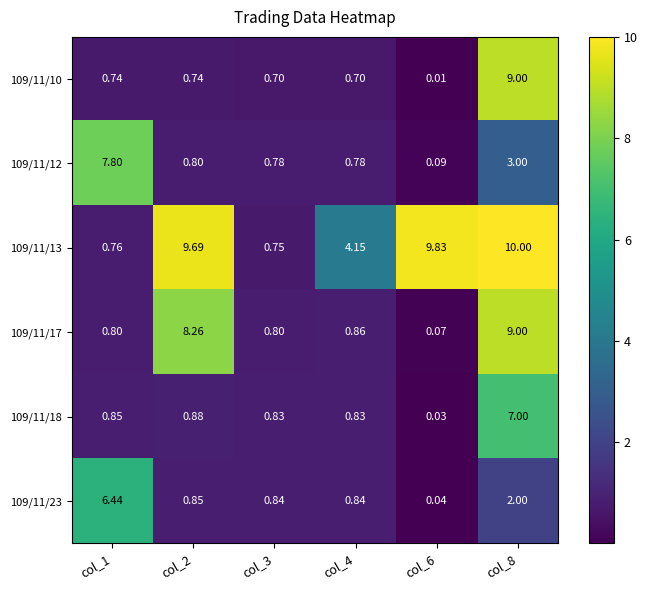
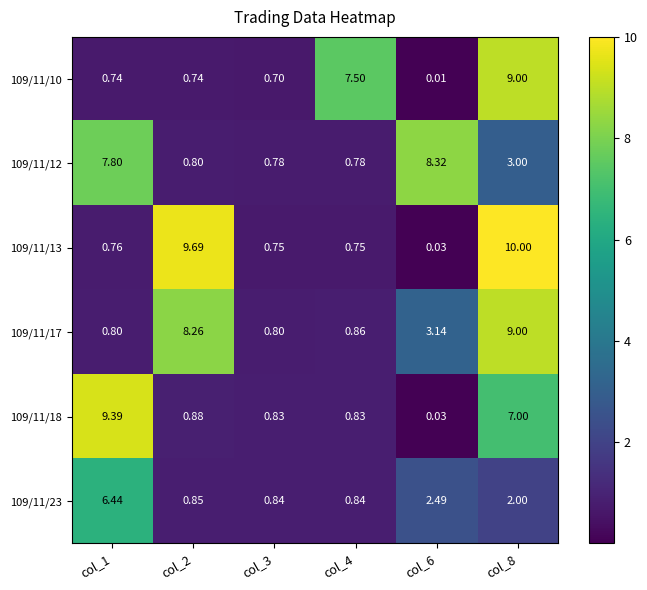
109/11/10, col_4: 0.70 -> 7.50
109/11/12, col_6: 0.09 -> 8.32
109/11/13, col_4: 4.15 -> 0.75
109/11/13, col_6: 9.83 -> 0.03
109/11/17, col_6: 0.07 -> 3.14
109/11/18, col_1: 0.85 -> 9.39
109/11/23, col_6: 0.04 -> 2.49
